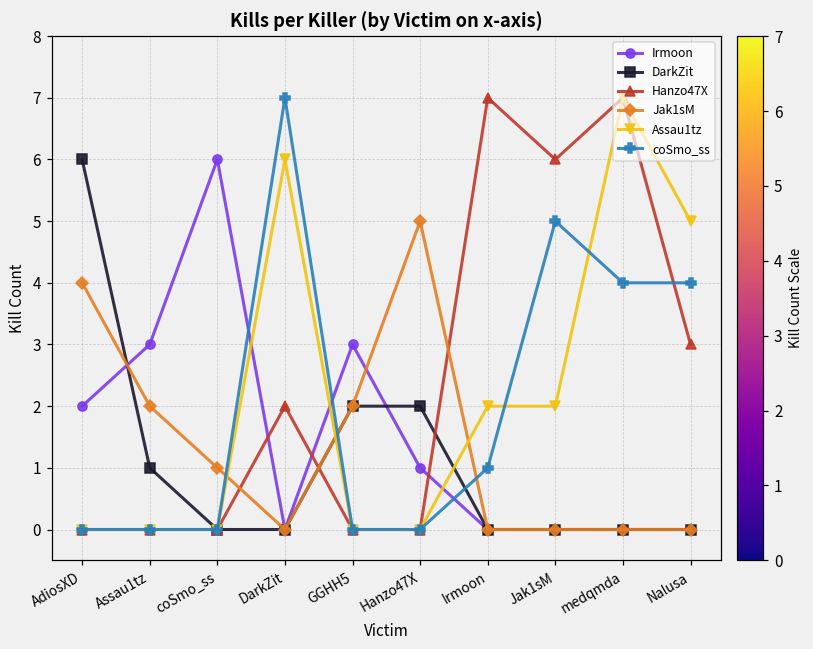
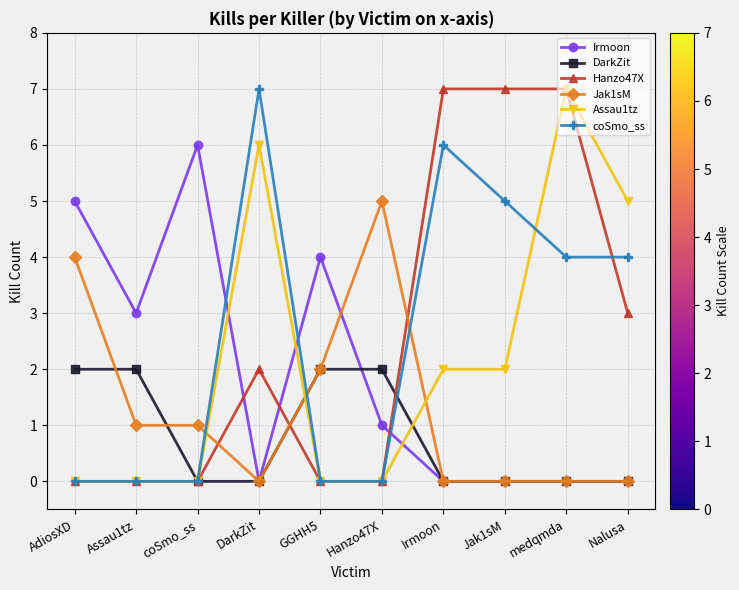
Irmoon, AdiosXD: 2 -> 5
DarkZit, AdiosXD: 6 -> 2
DarkZit, Assau1tz: 1 -> 2
Jak1sM, Assau1tz: 2 -> 1
Irmoon, GGHH5: 3 -> 4
coSmo_ss, Irmoon: 1 -> 6
Hanzo47X, Jak1sM: 6 -> 7
